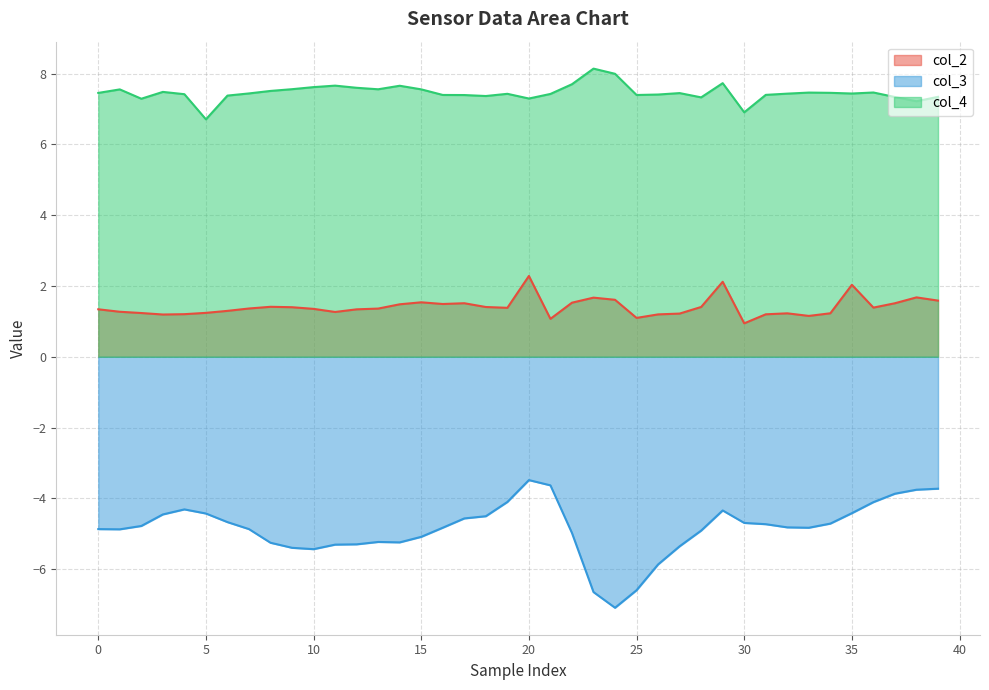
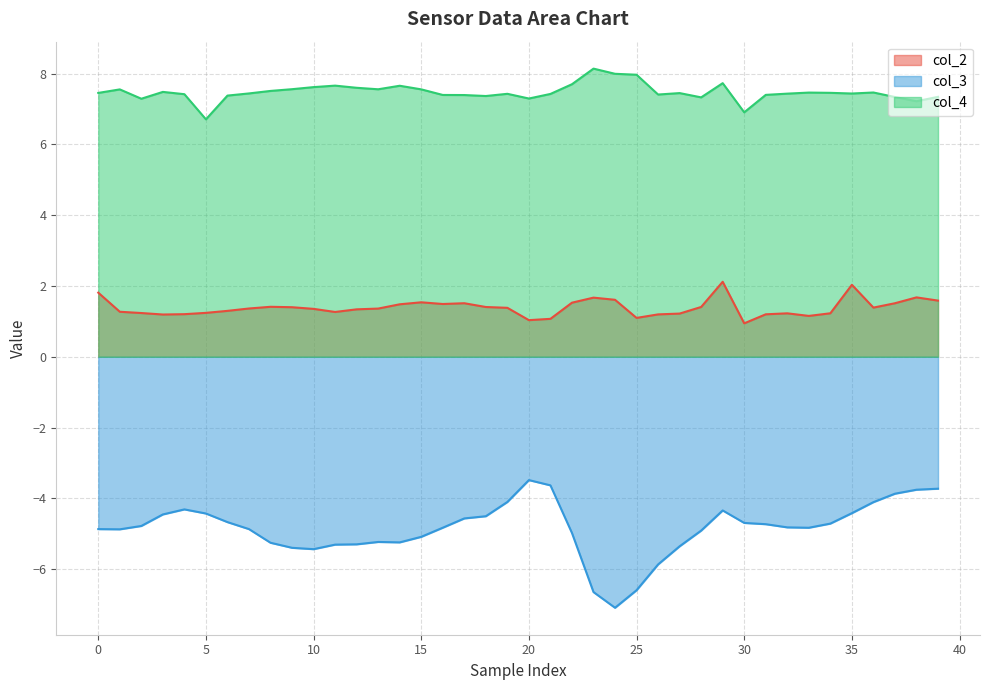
col_2, 0: 1.3 -> 1.8
col_2, 20: 2.3 -> 1.0
col_4, 25: 7.4 -> 8.0
